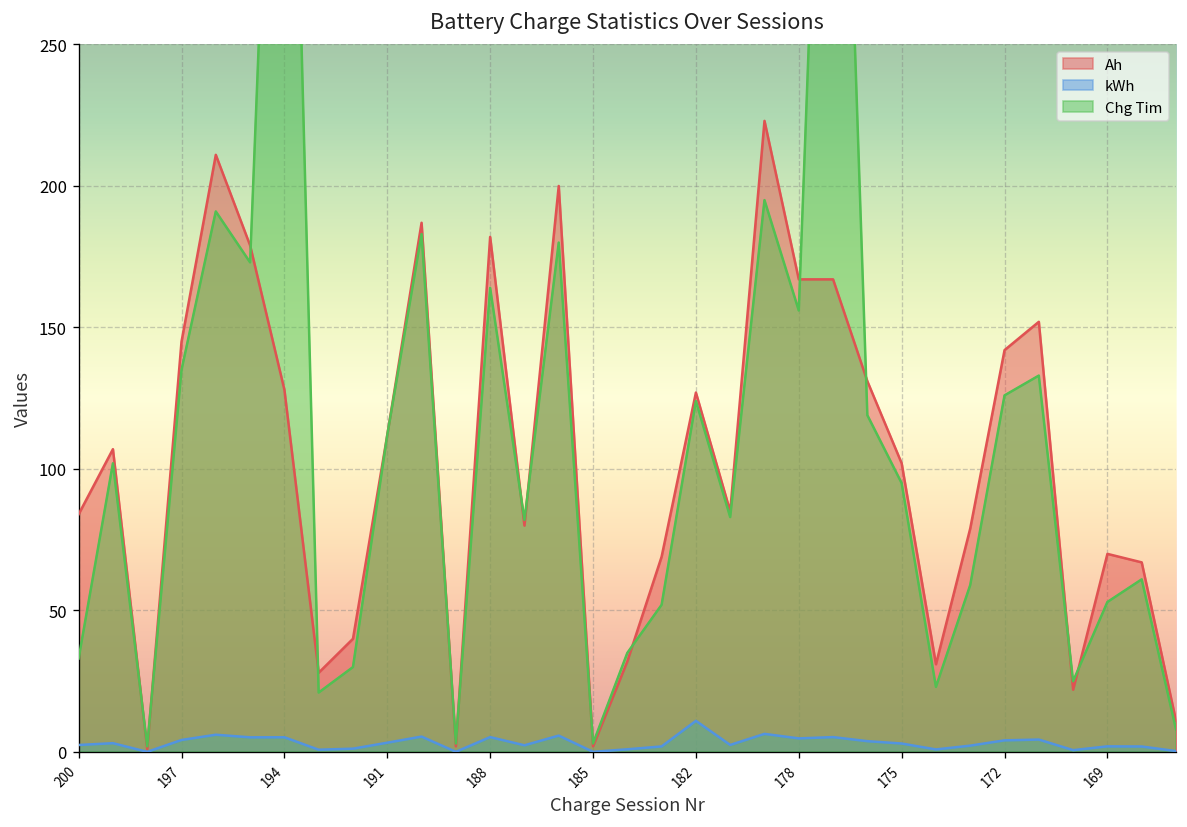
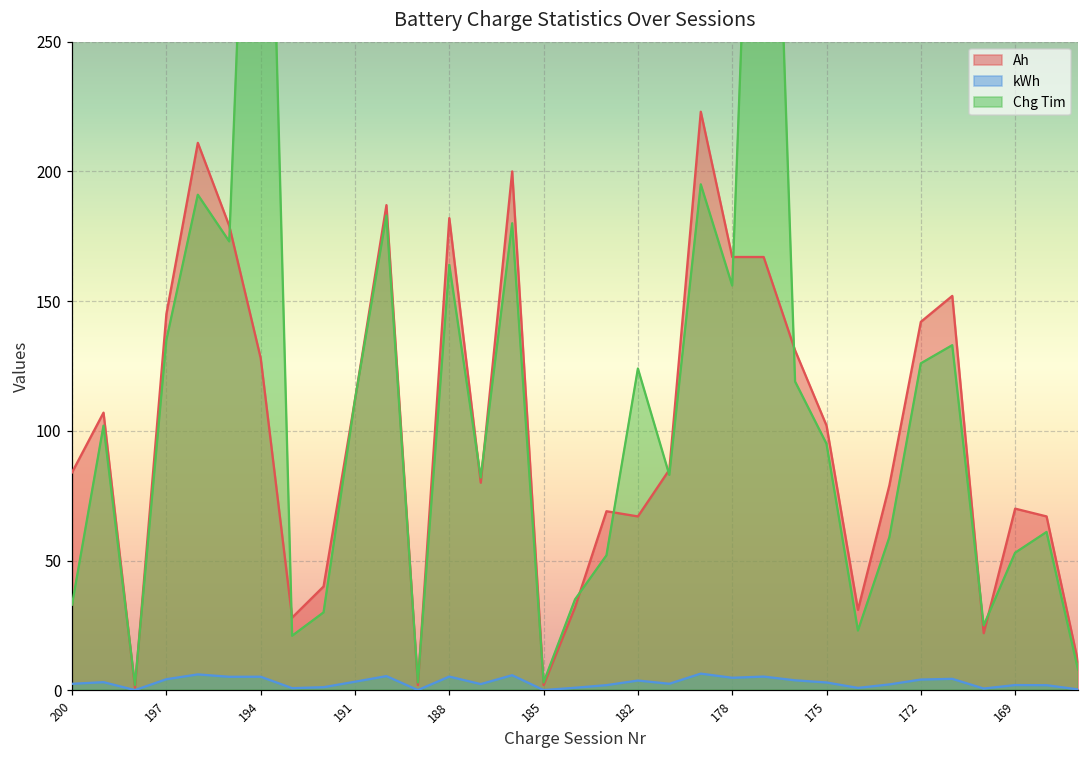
Ah, 182: 127 -> 67
kWh, 182: 11 -> 4
